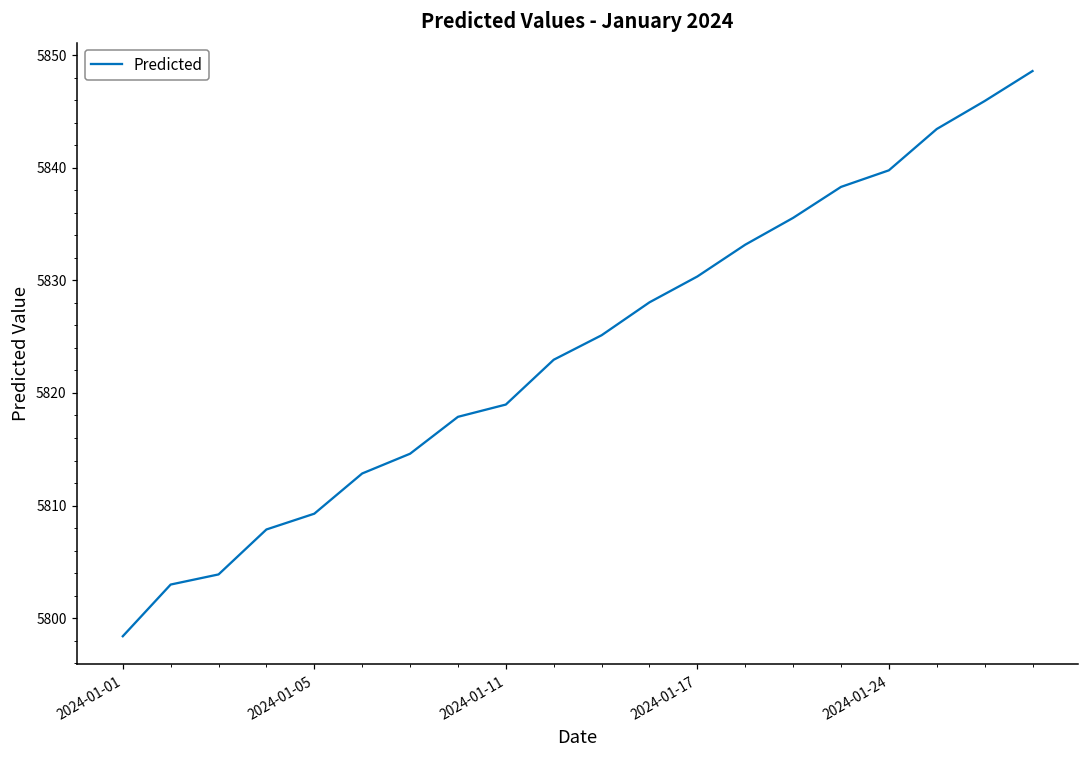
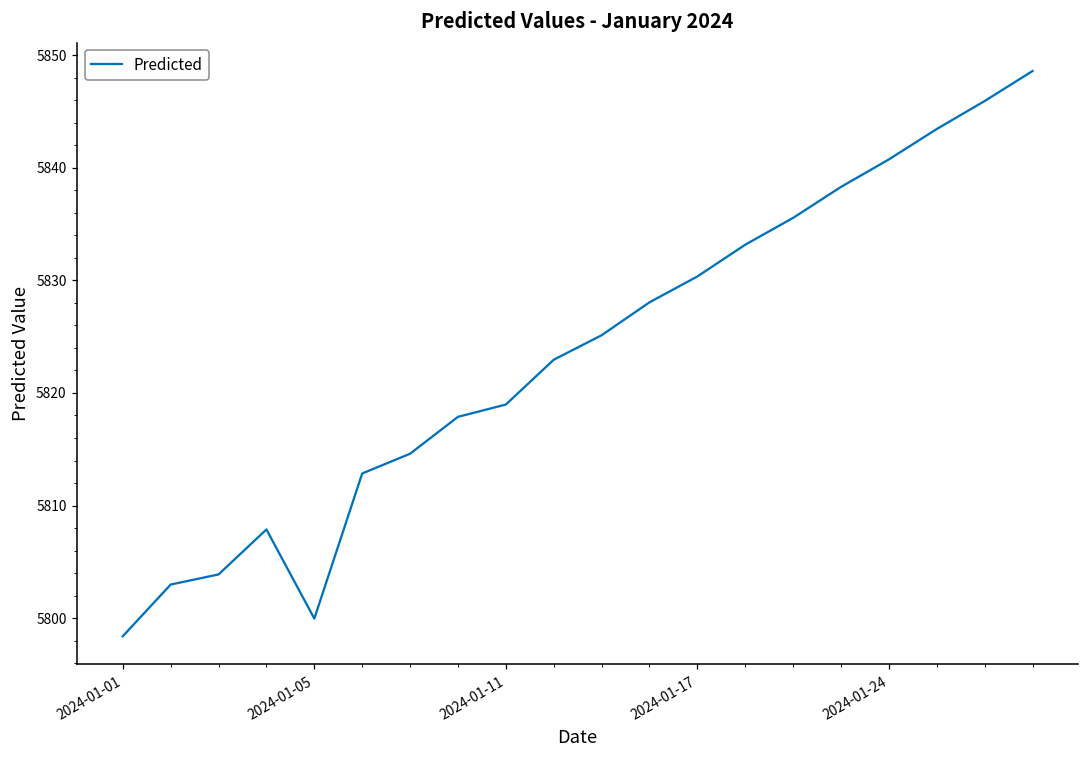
2024-01-05: 5809.3 -> 5800.0
2024-01-24: 5839.8 -> 5840.8
